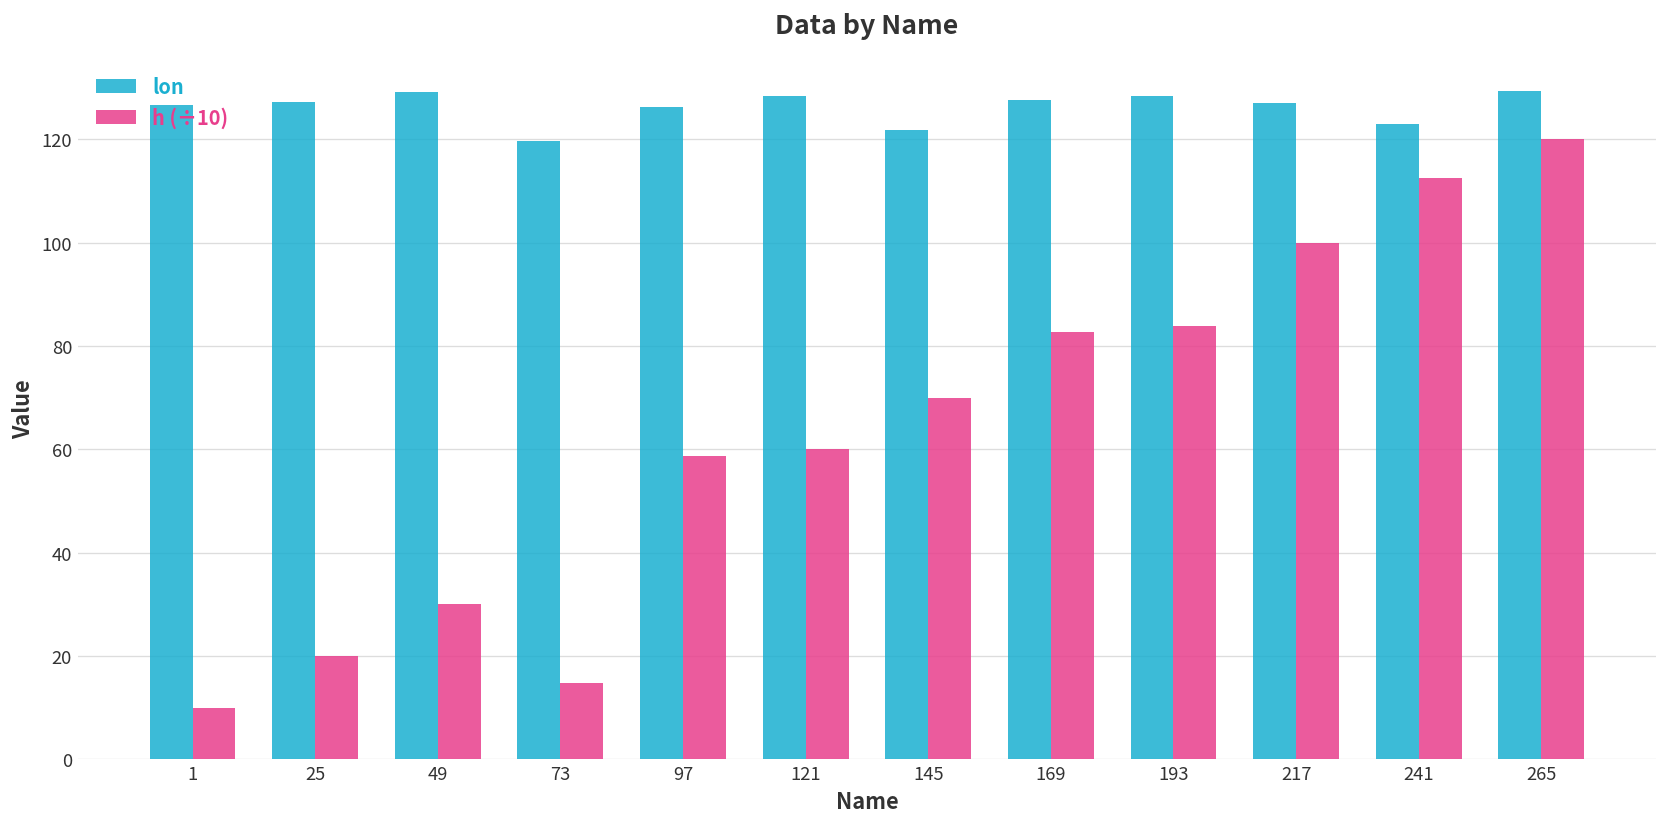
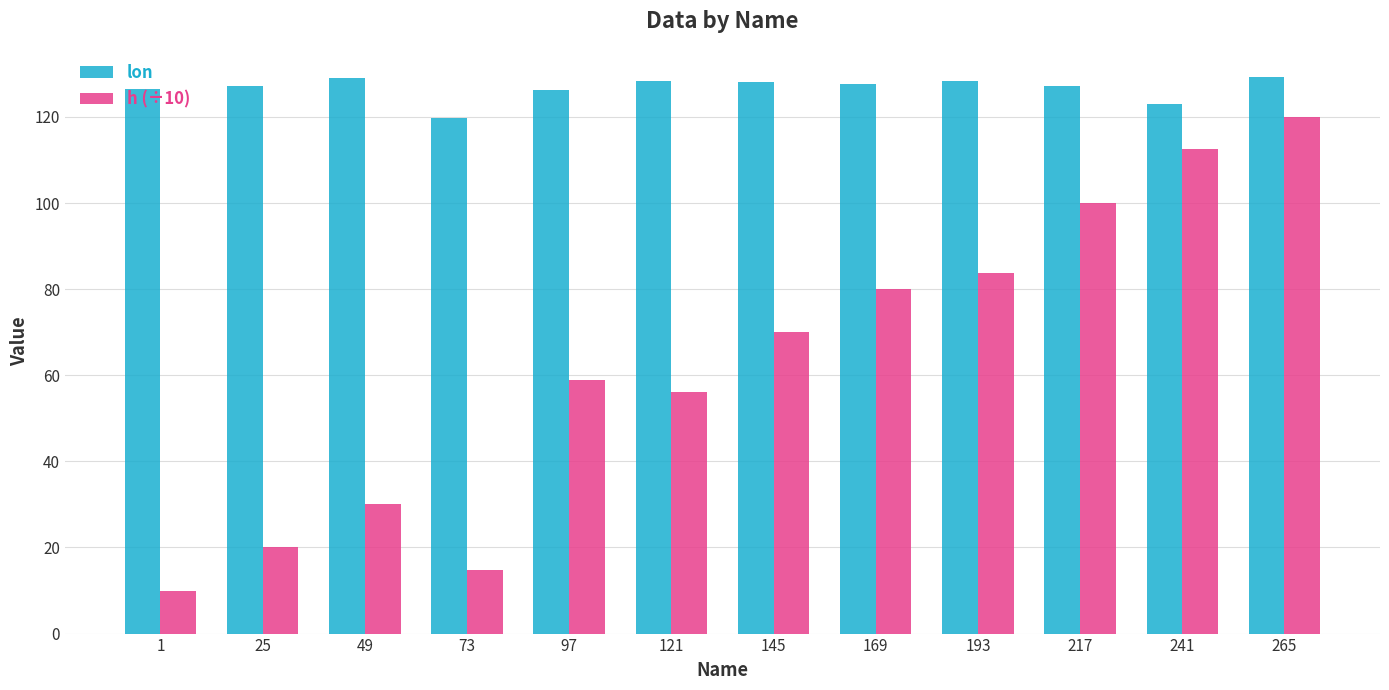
h (÷10), 121: 60 -> 56
lon, 145: 122 -> 128
h (÷10), 169: 83 -> 80
